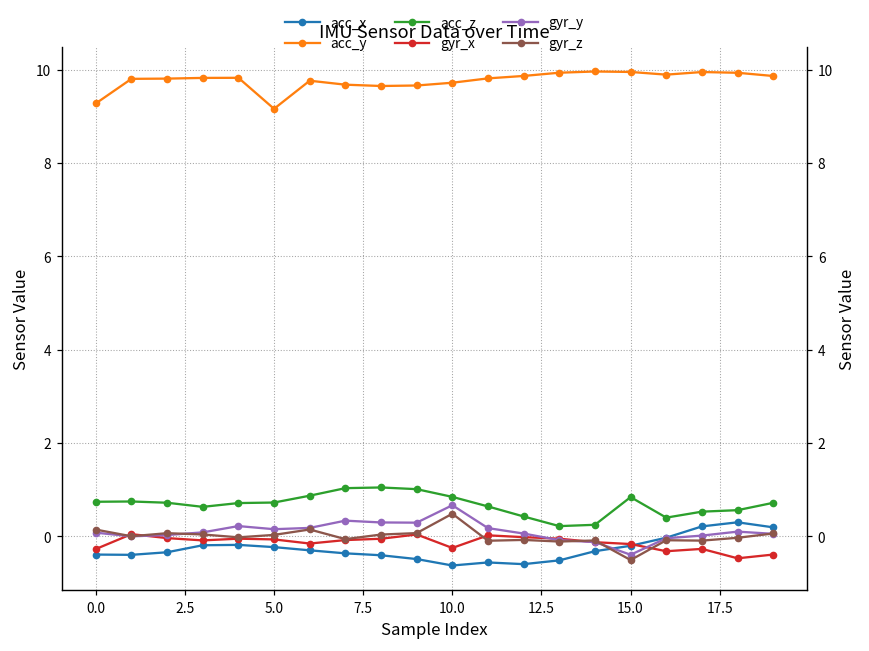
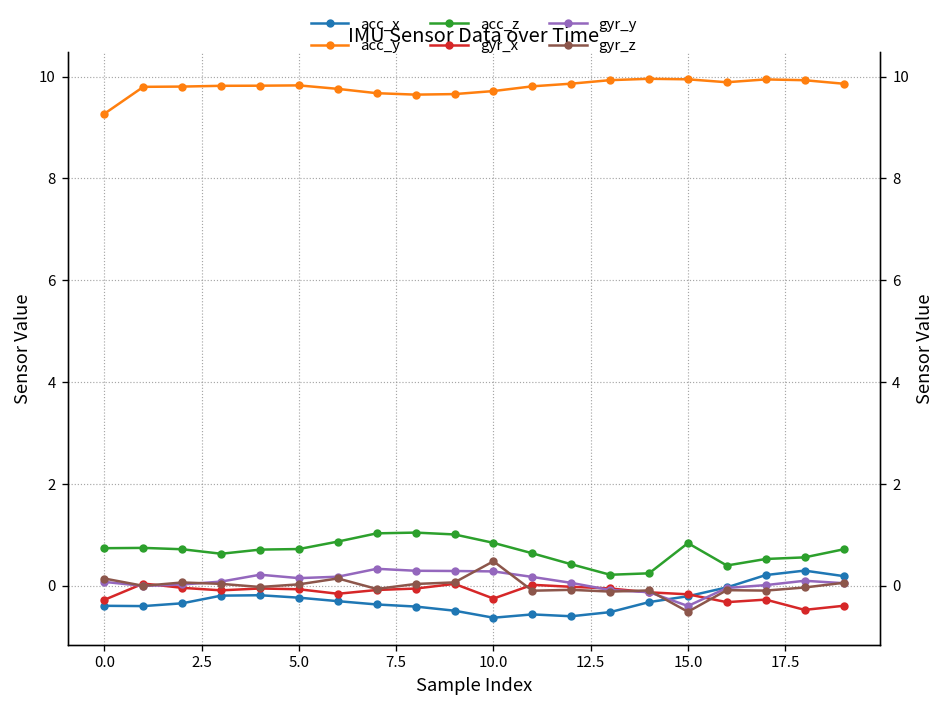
acc_y, 5.0: 9.2 -> 9.8
gyr_y, 10.0: 0.7 -> 0.3
